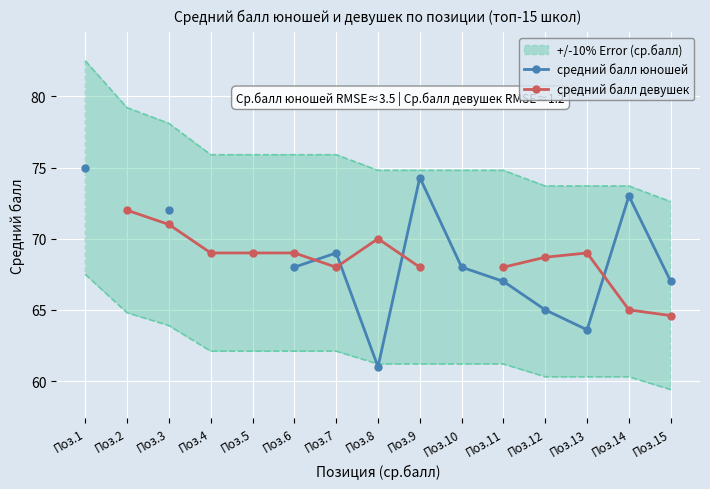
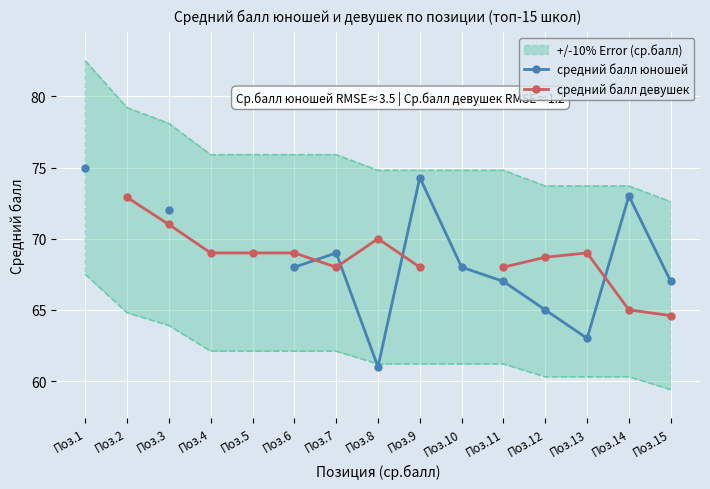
средний балл девушек, Поз.2: 72.0 -> 72.9
средний балл юношей, Поз.13: 63.6 -> 63.0
